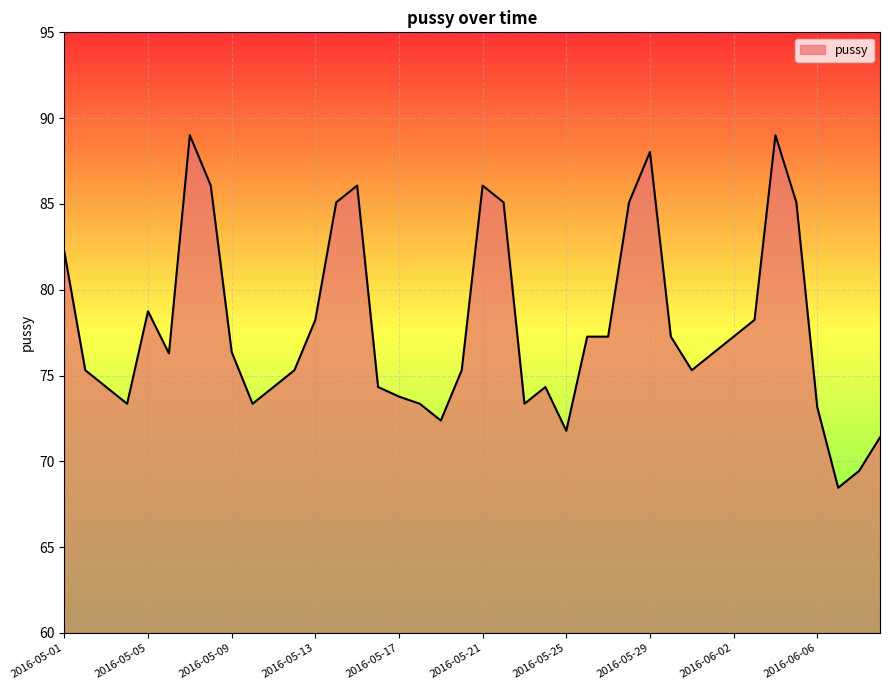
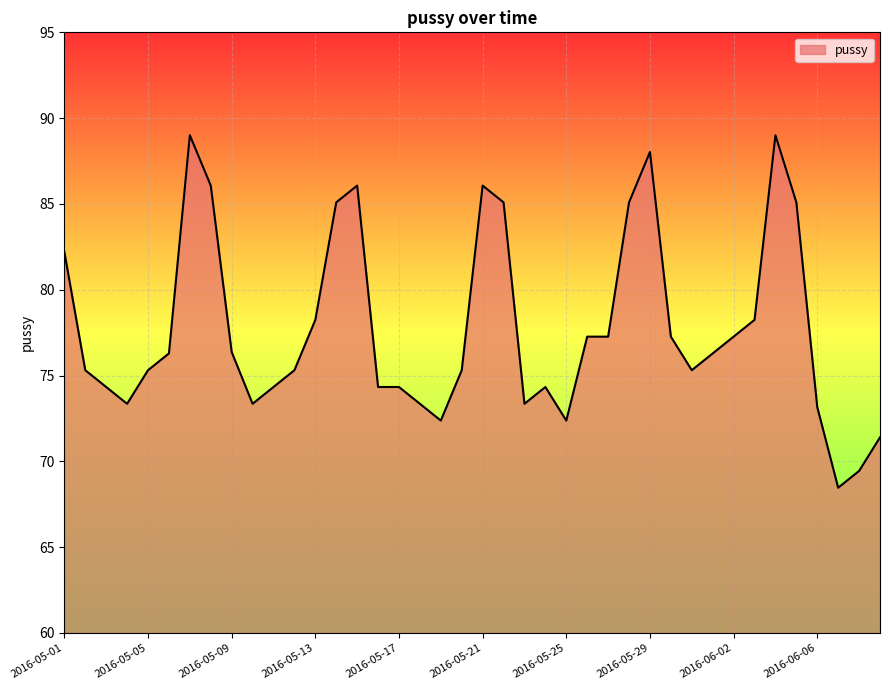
2016-05-05: 78.7 -> 75.3
2016-05-17: 73.8 -> 74.3
2016-05-25: 71.8 -> 72.4
